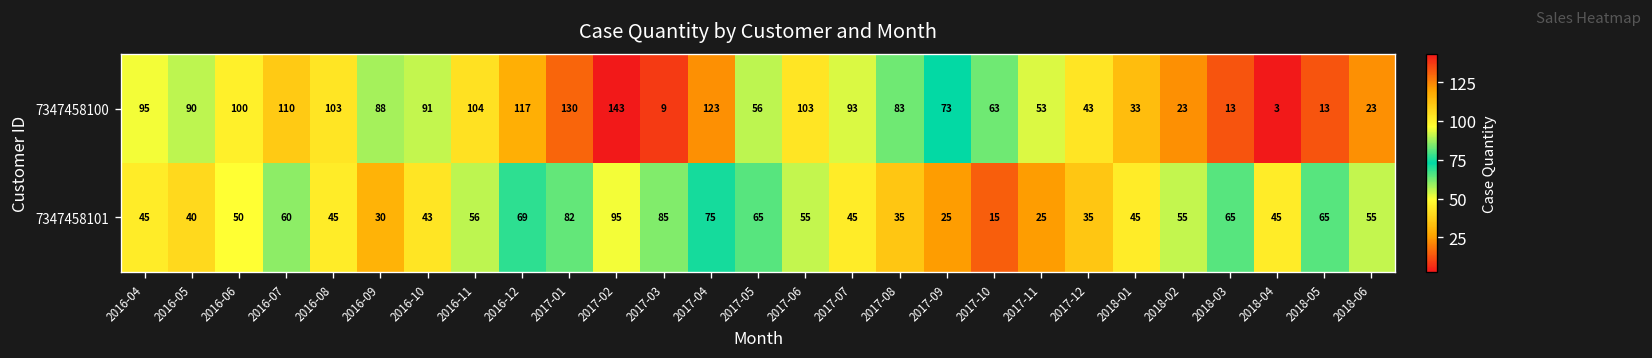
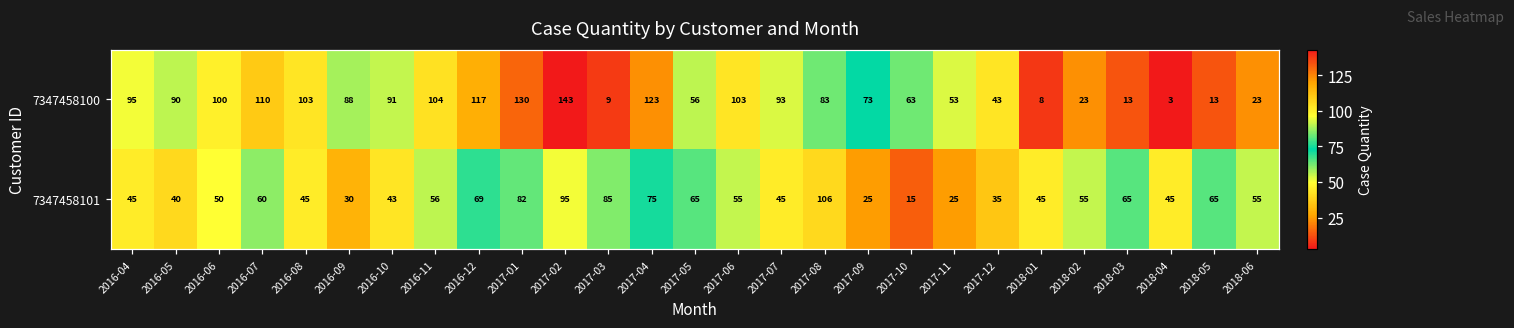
7347458100, 2018-01: 33 -> 8
7347458101, 2017-08: 35 -> 106
